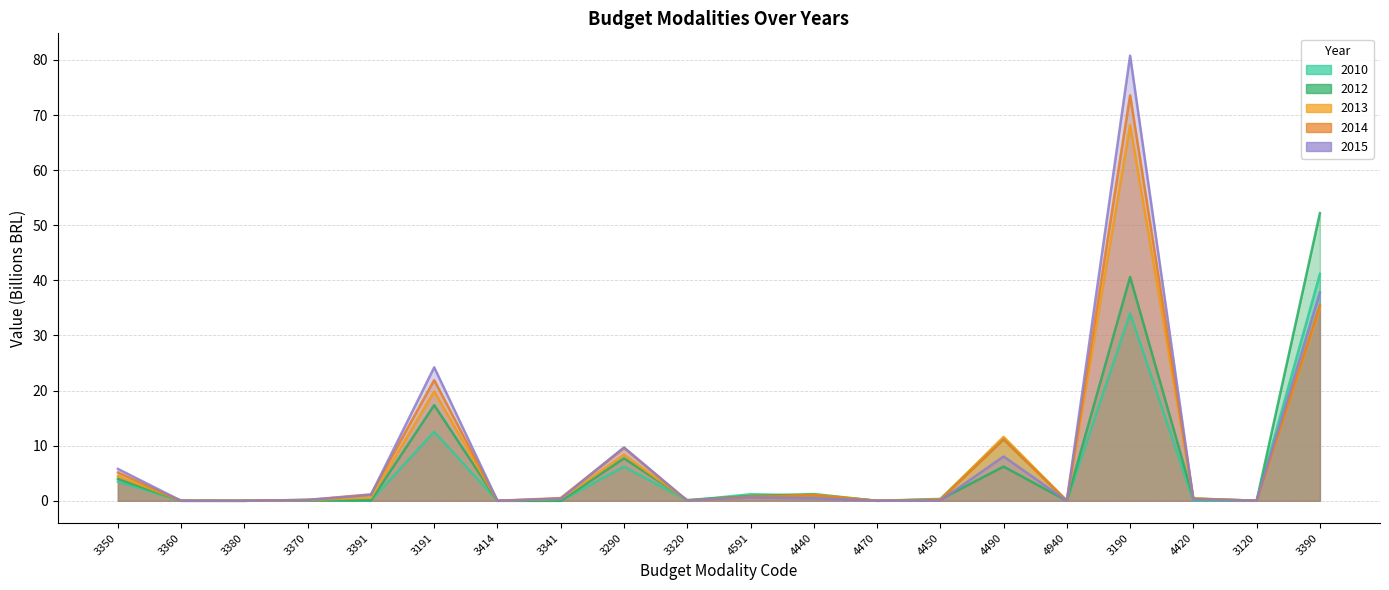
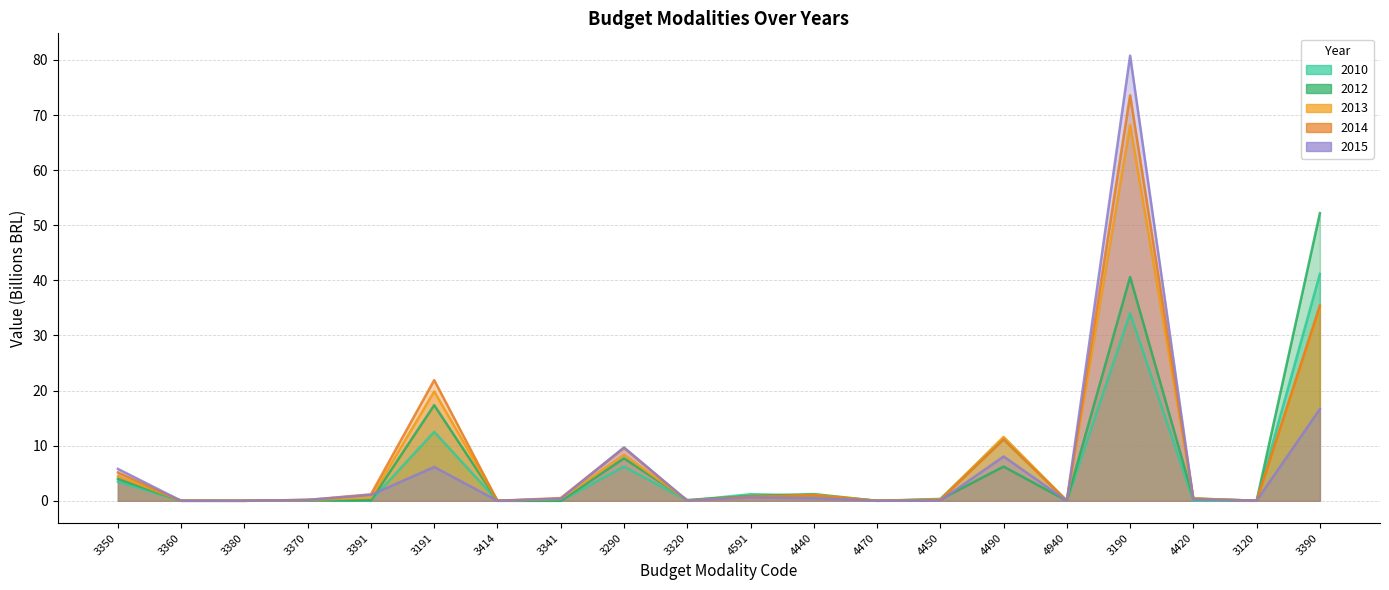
2015, 3191: 24 -> 6
2015, 3390: 38 -> 17
